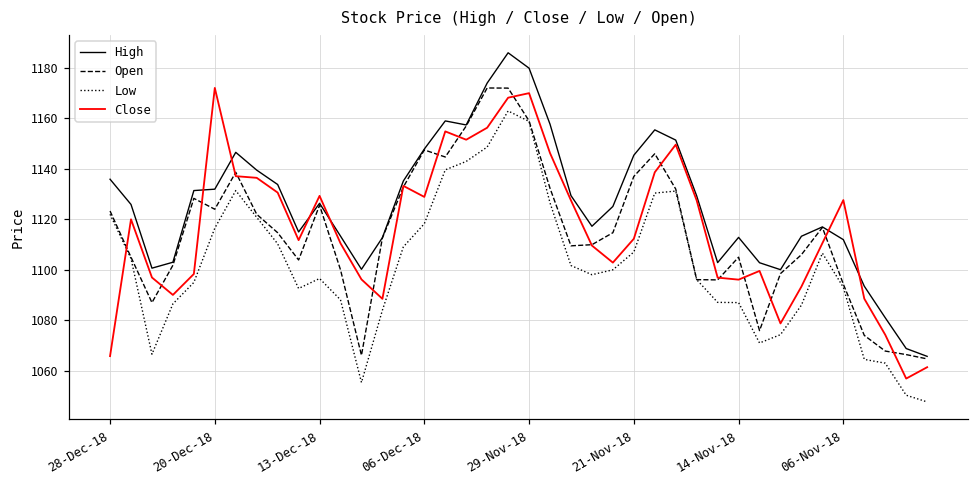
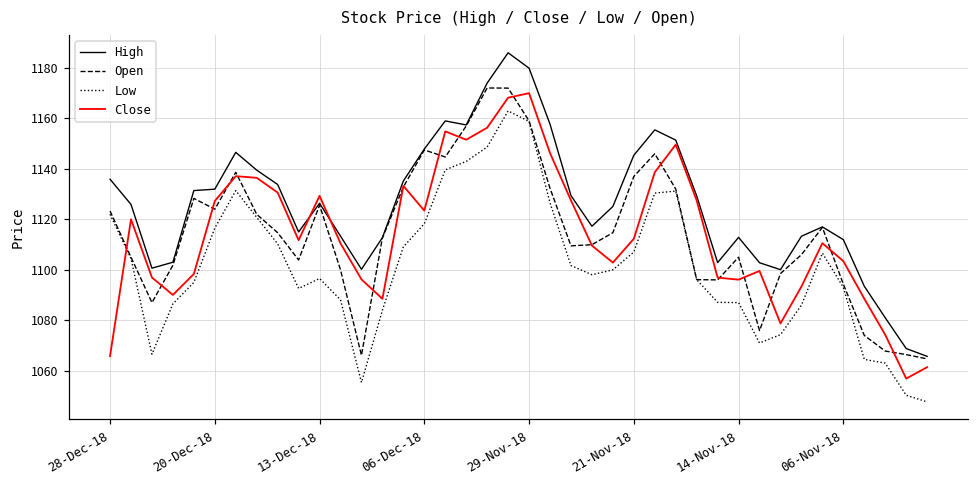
Close, 20-Dec-18: 1172 -> 1127
Close, 06-Dec-18: 1129 -> 1123
Close, 06-Nov-18: 1128 -> 1103
